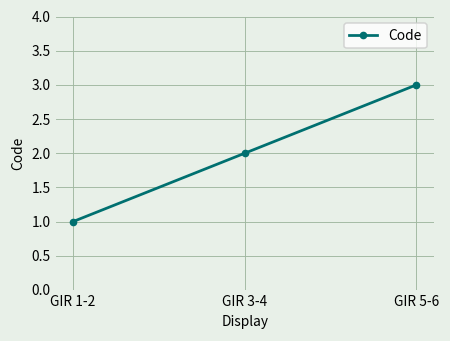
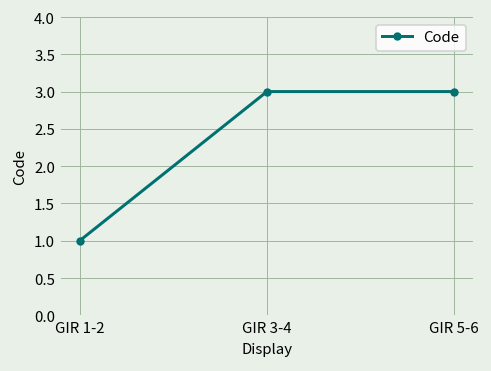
GIR 3-4: 2 -> 3
